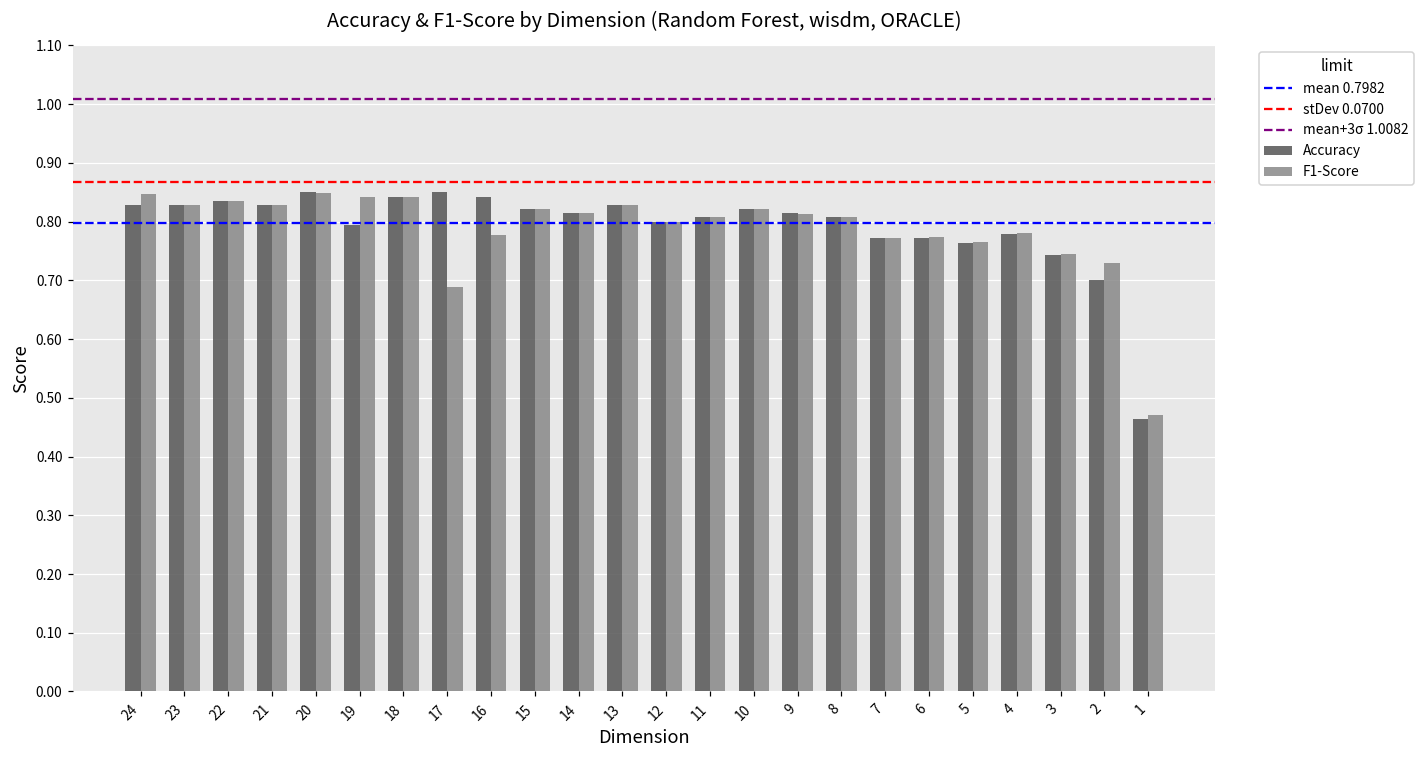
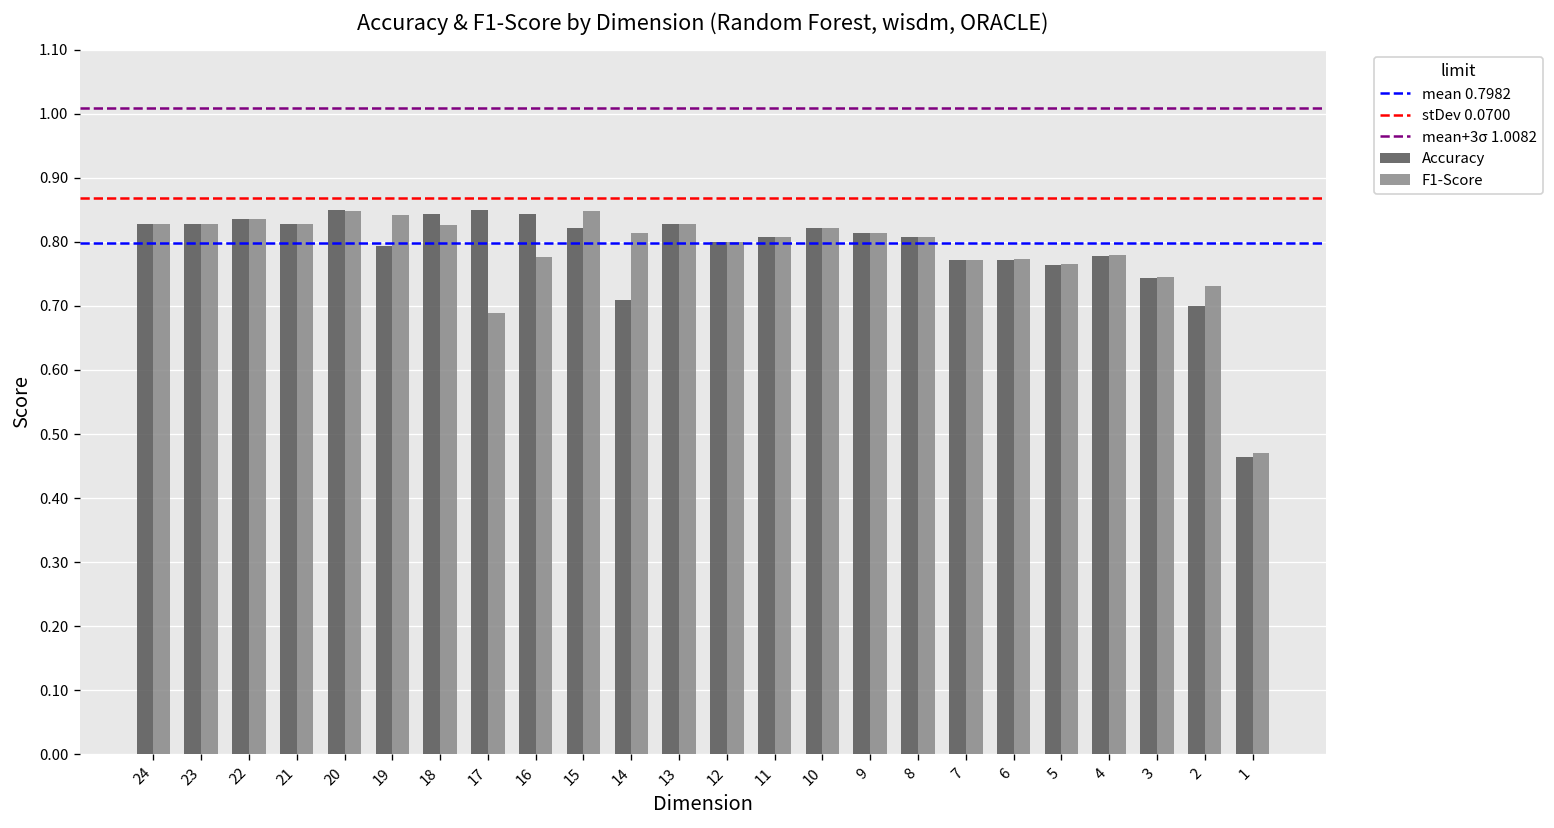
F1-Score, 24: 0.85 -> 0.83
F1-Score, 18: 0.84 -> 0.83
F1-Score, 15: 0.82 -> 0.85
Accuracy, 14: 0.81 -> 0.71
